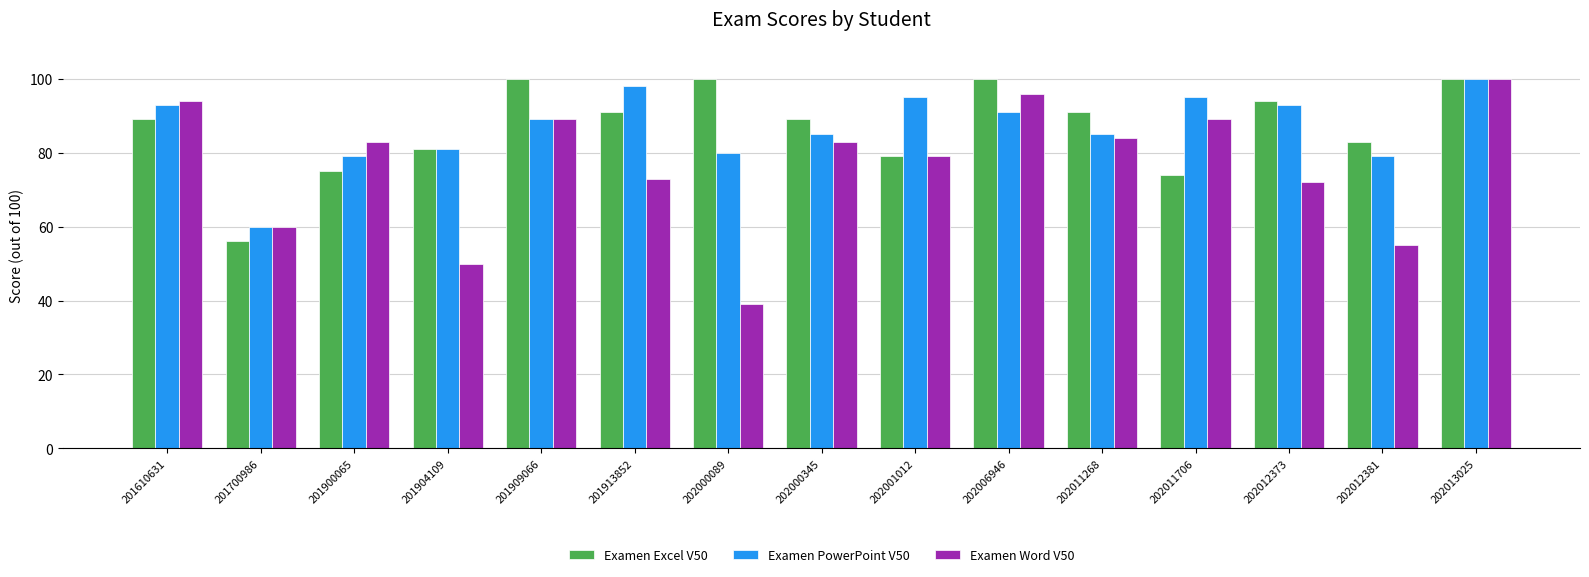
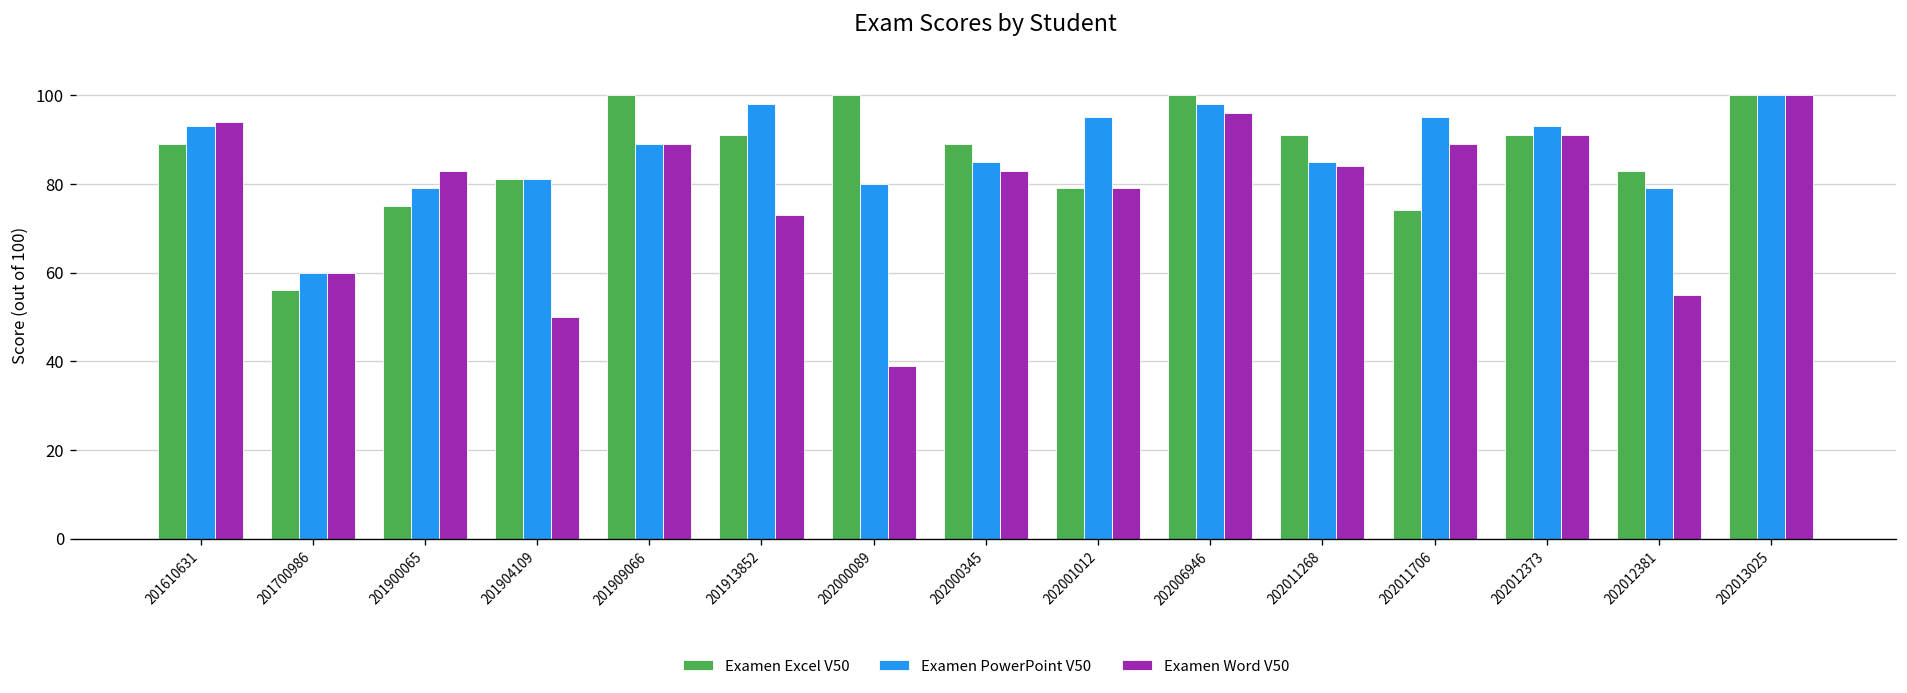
Examen PowerPoint V50, 202006946: 91 -> 98
Examen Excel V50, 202012373: 94 -> 91
Examen Word V50, 202012373: 72 -> 91
